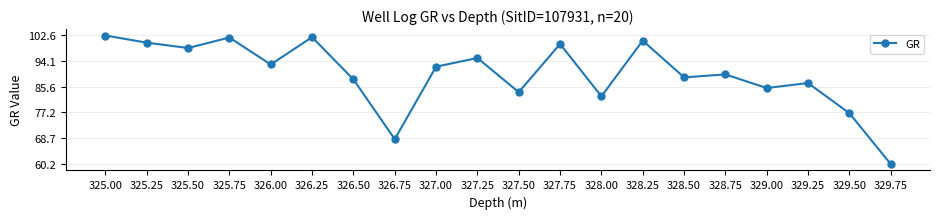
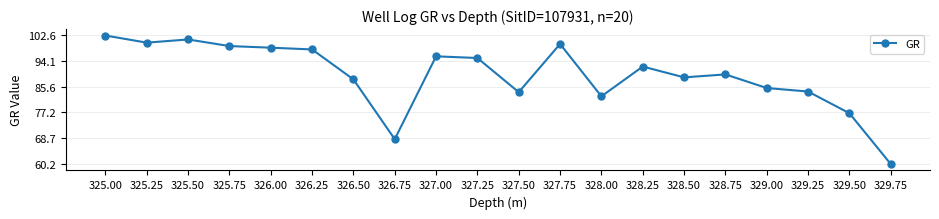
325.50: 98 -> 101
325.75: 102 -> 99
326.00: 93 -> 99
326.25: 102 -> 98
327.00: 92 -> 96
328.25: 101 -> 92
329.25: 87 -> 84
